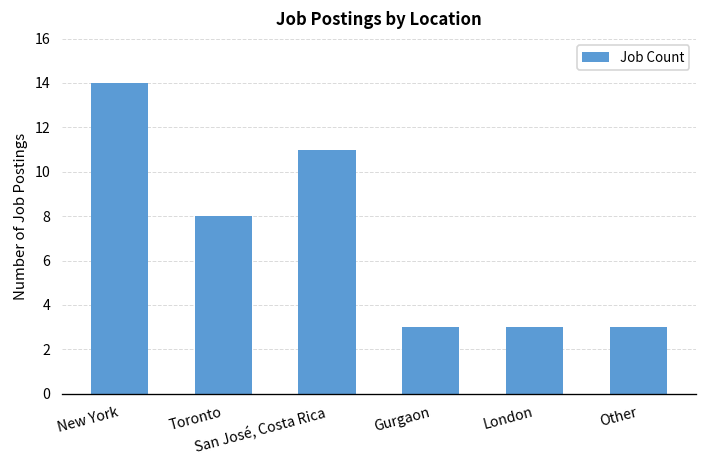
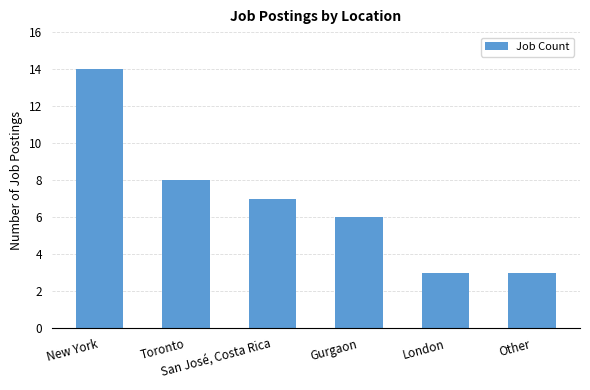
San José, Costa Rica: 11 -> 7
Gurgaon: 3 -> 6
